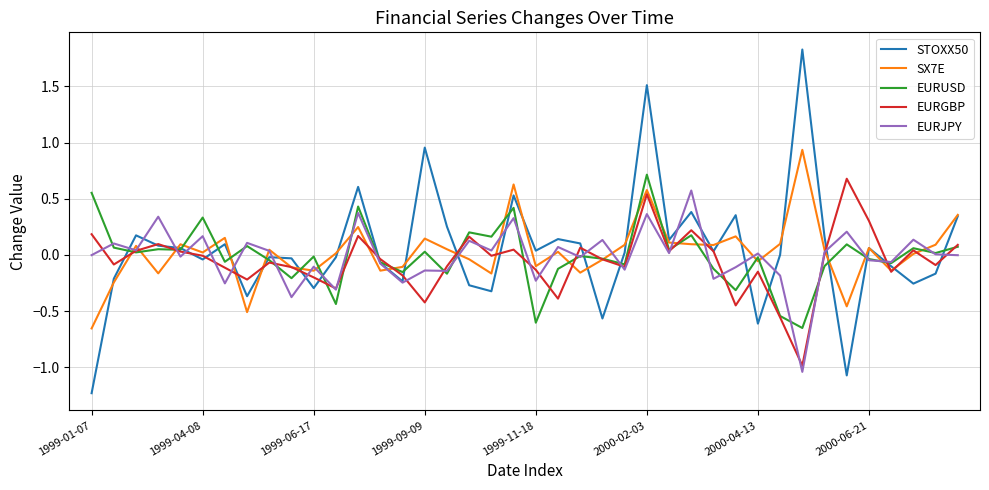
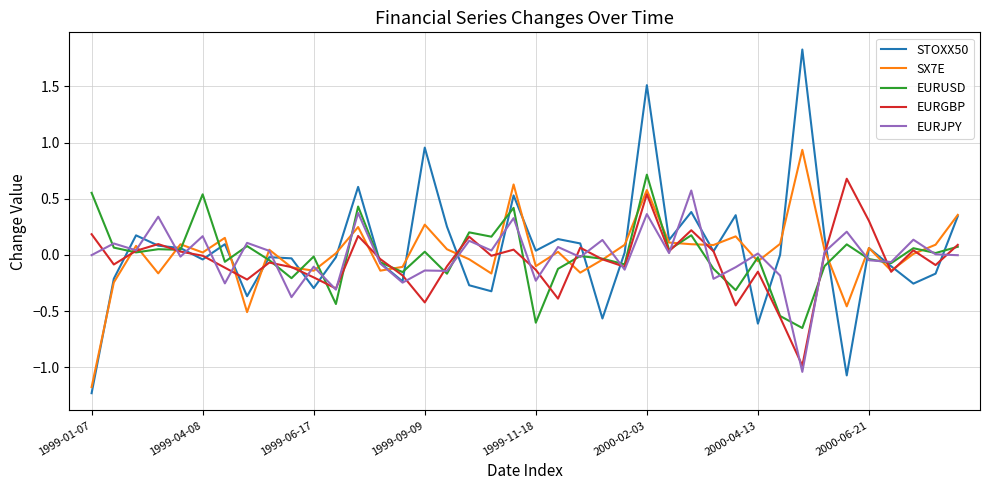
SX7E, 1999-01-07: -0.65 -> -1.18
EURUSD, 1999-04-08: 0.33 -> 0.54
SX7E, 1999-09-09: 0.15 -> 0.27
